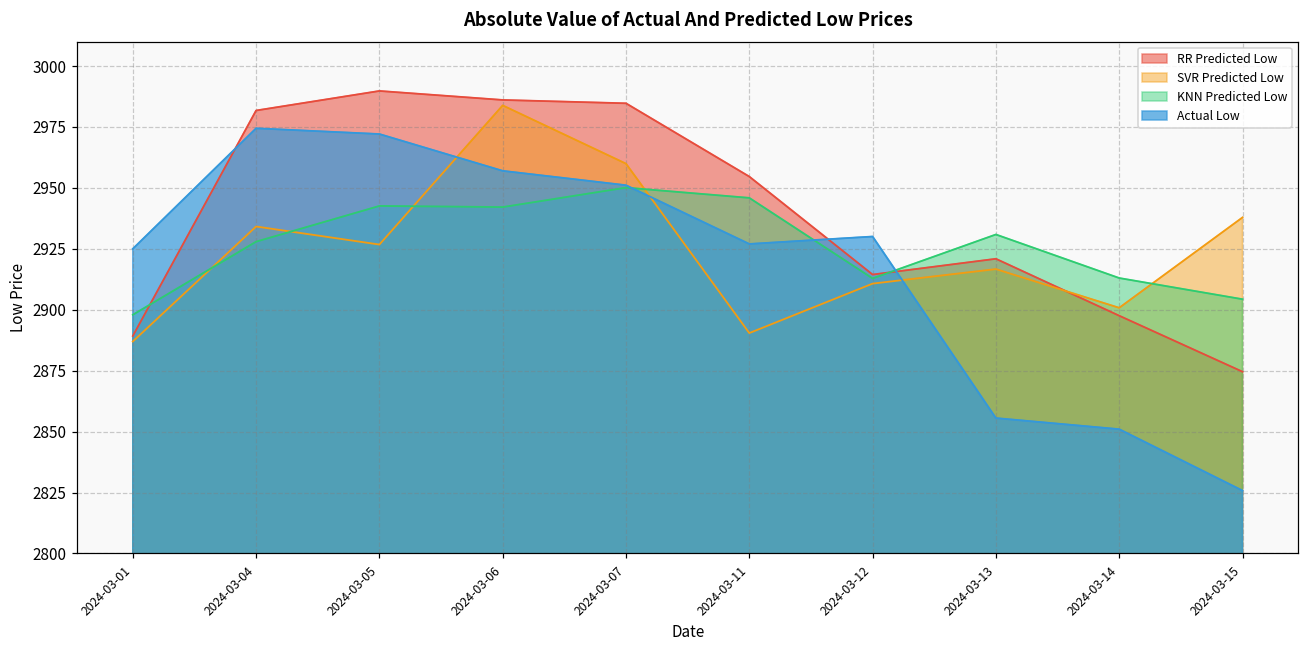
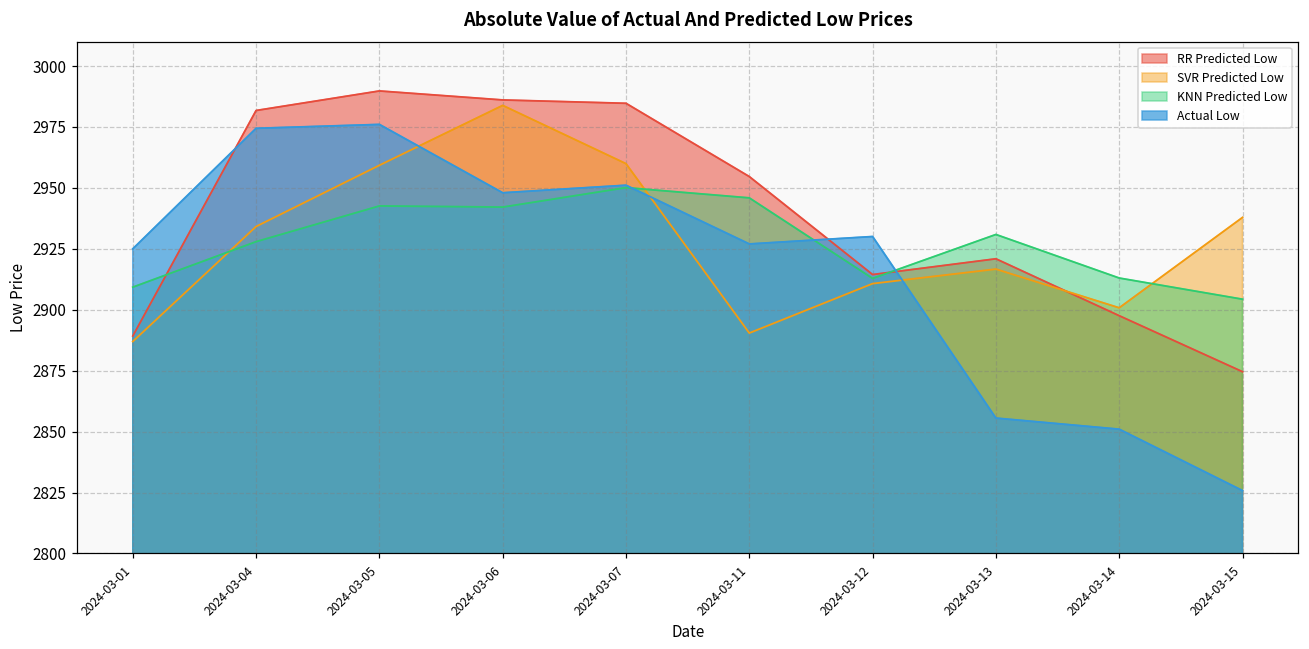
KNN Predicted Low, 2024-03-01: 2898 -> 2909
SVR Predicted Low, 2024-03-05: 2927 -> 2959
Actual Low, 2024-03-05: 2972 -> 2976
Actual Low, 2024-03-06: 2957 -> 2948
